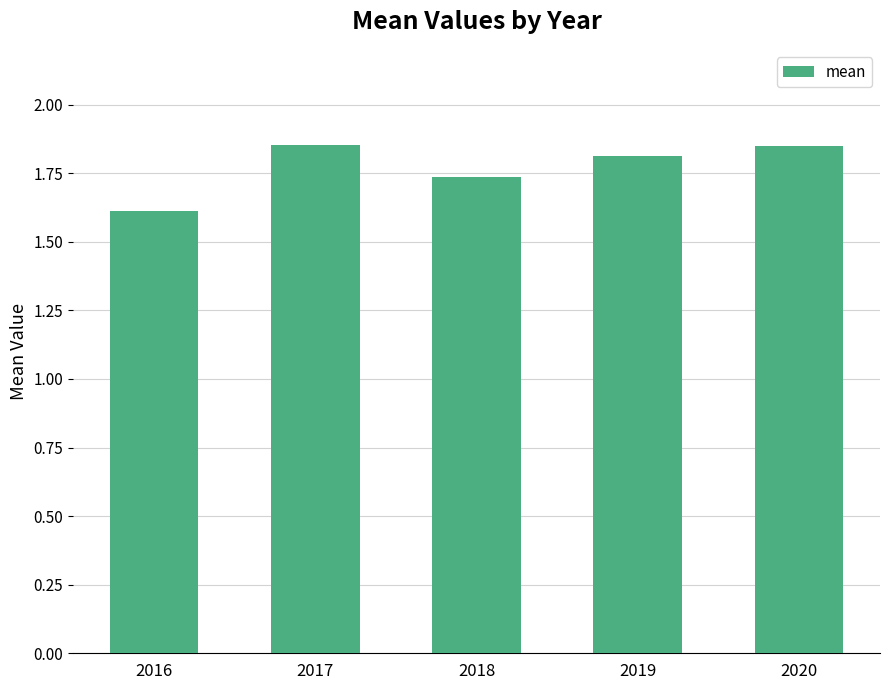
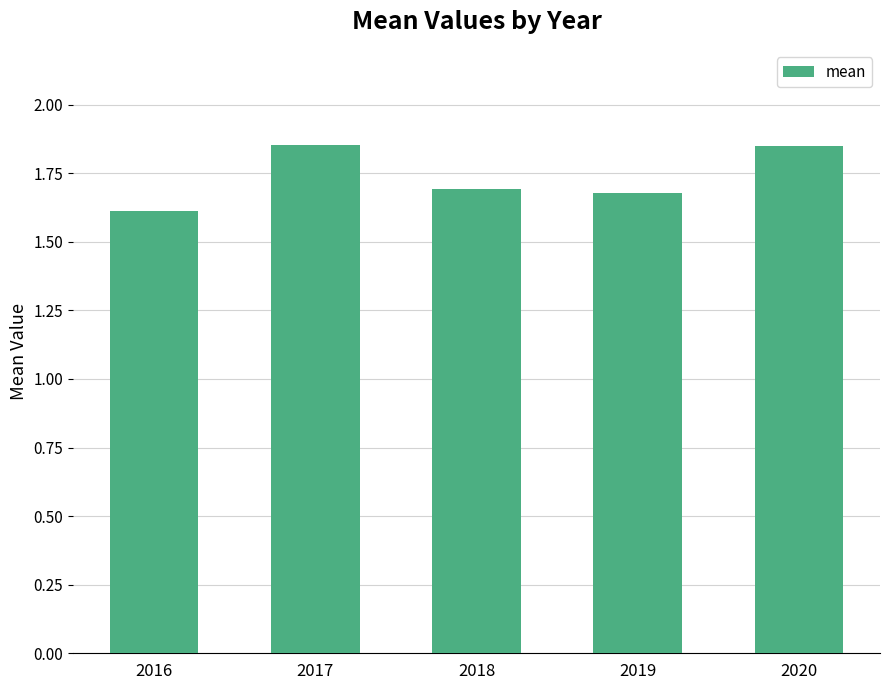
2018: 1.74 -> 1.69
2019: 1.81 -> 1.68
